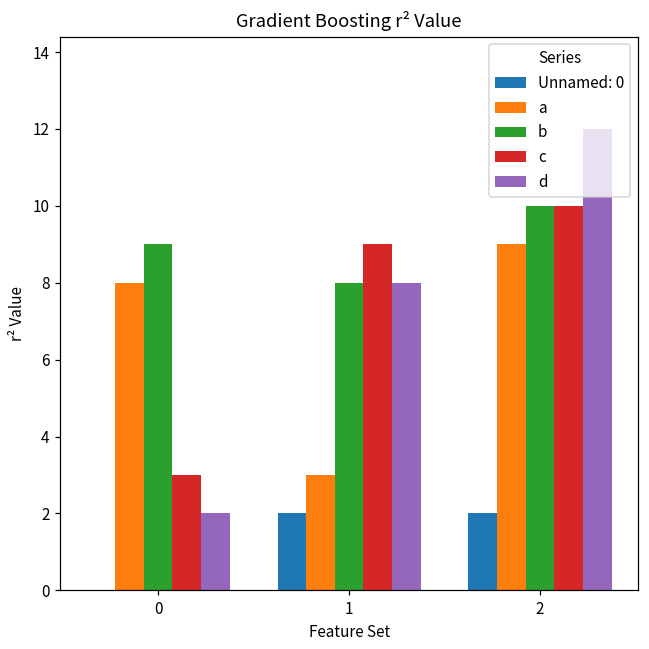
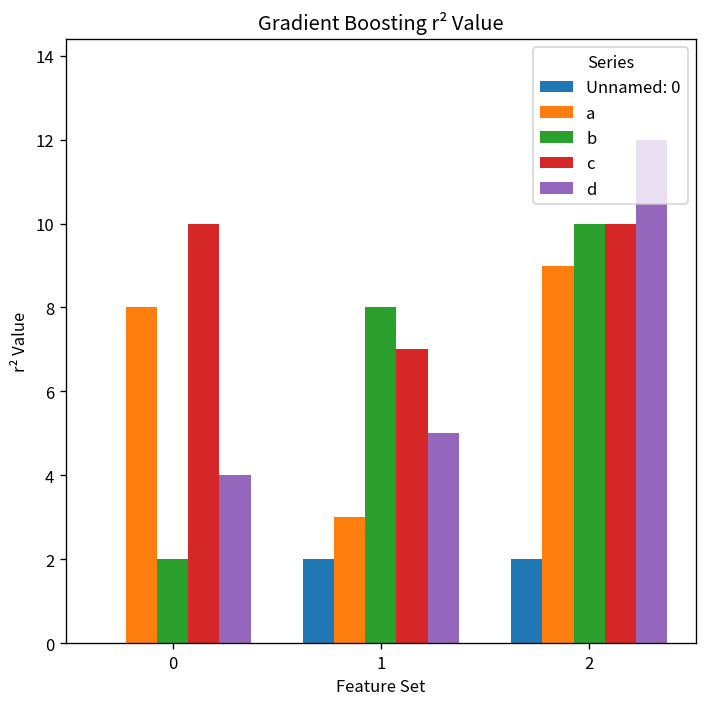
b, 0: 9 -> 2
c, 0: 3 -> 10
d, 0: 2 -> 4
c, 1: 9 -> 7
d, 1: 8 -> 5
